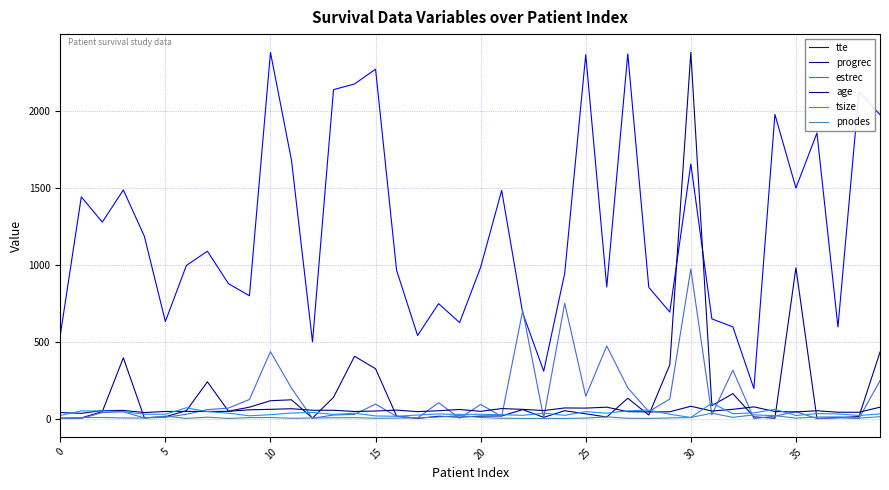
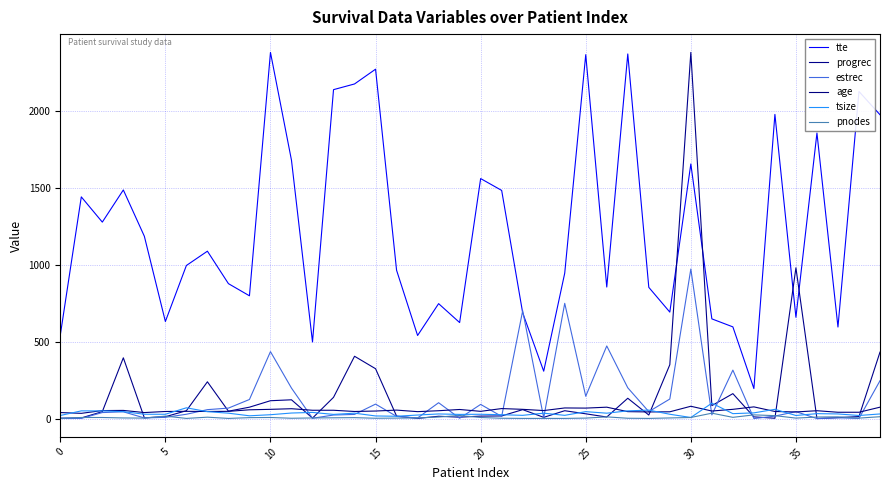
tte, 20: 980 -> 1560
tte, 35: 1500 -> 660
